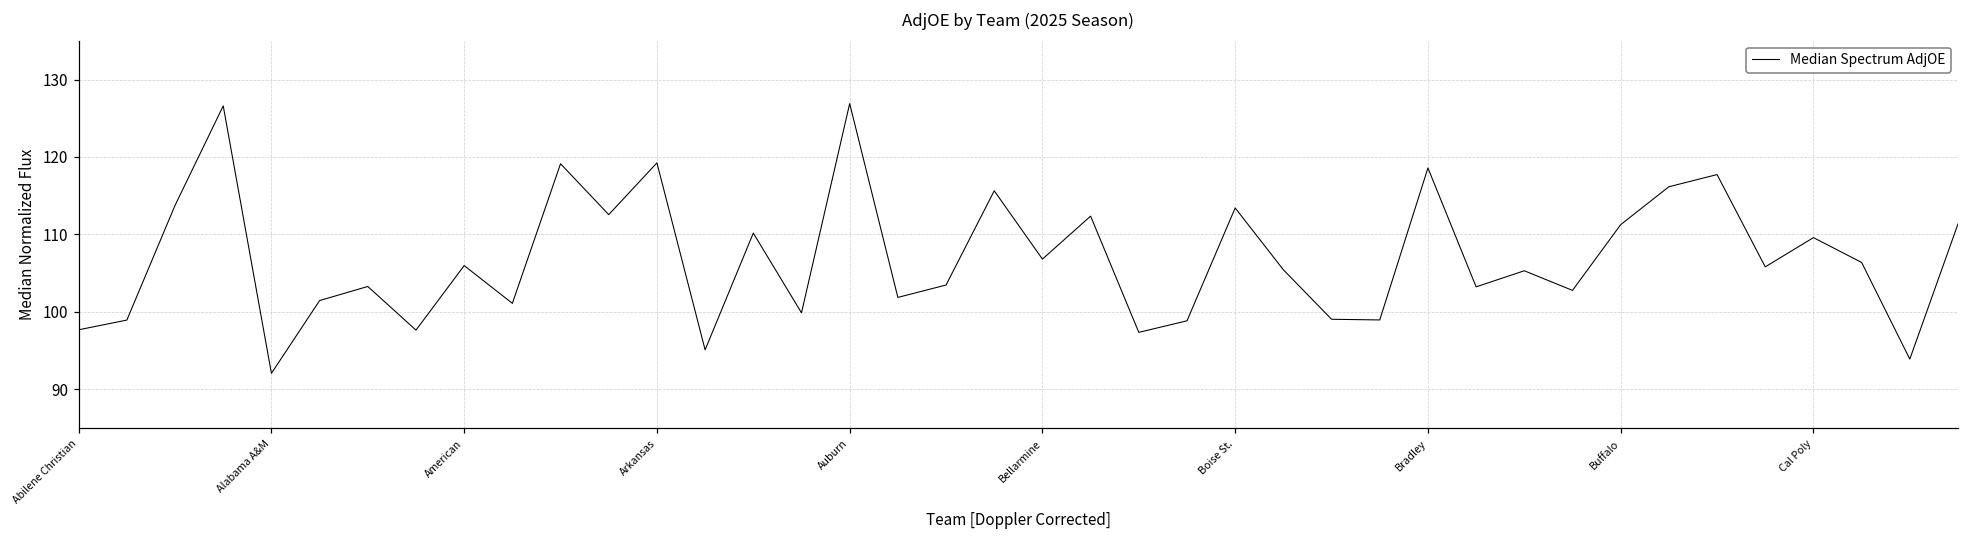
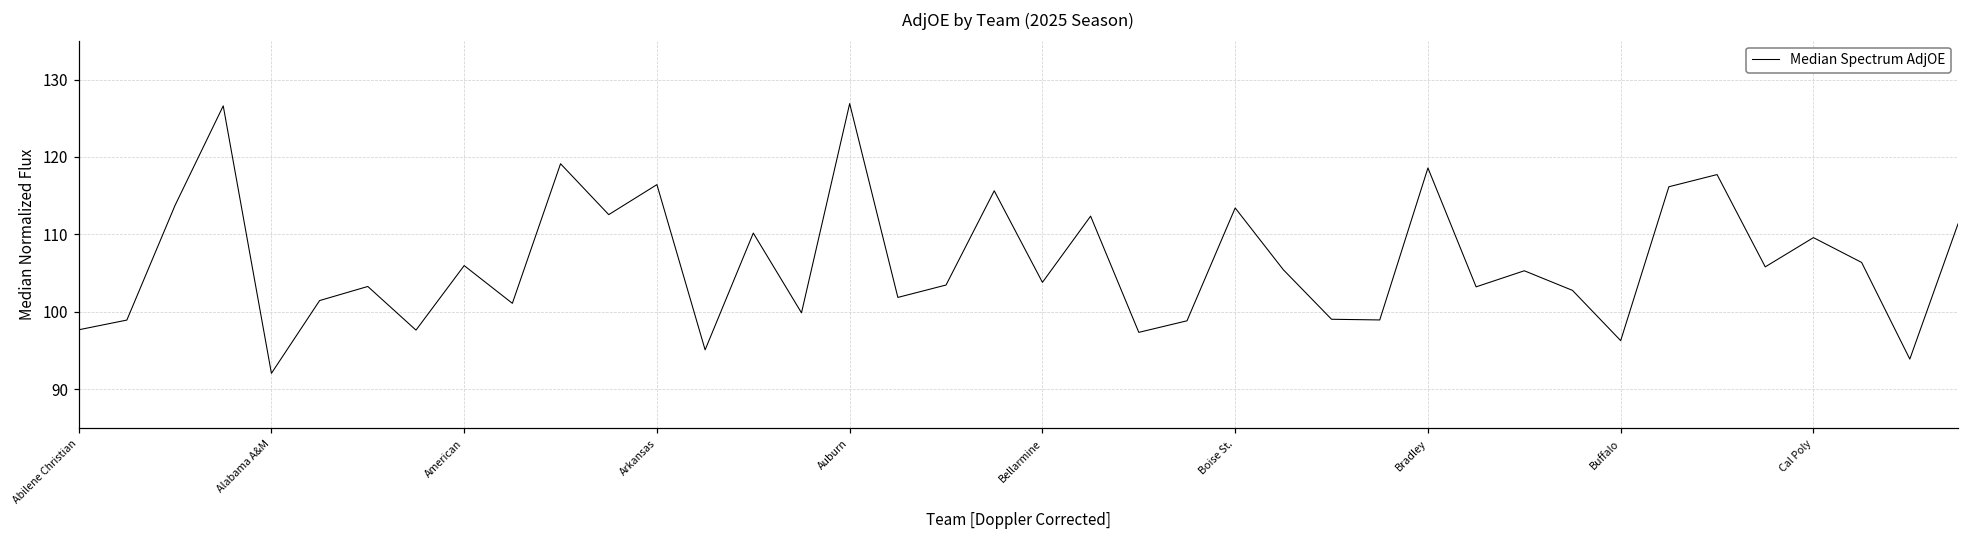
Arkansas: 119 -> 116
Bellarmine: 107 -> 104
Buffalo: 111 -> 96
